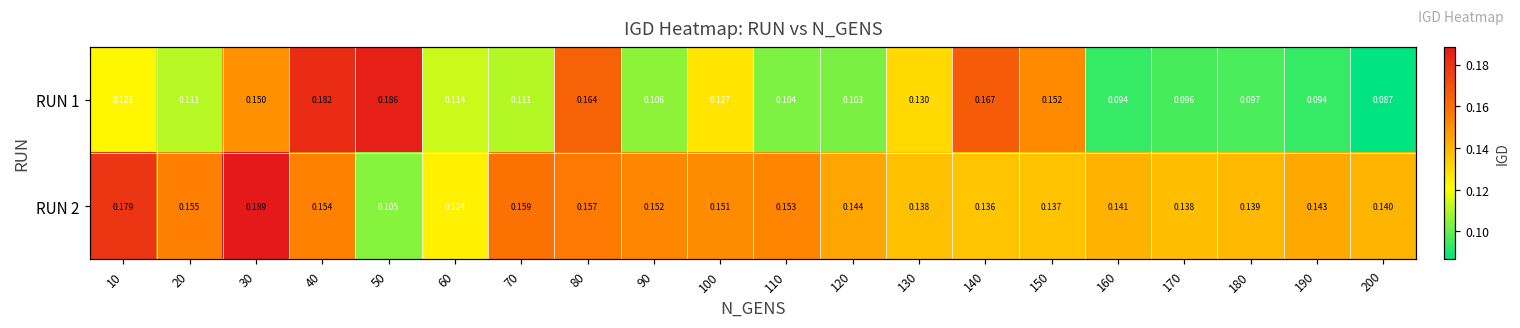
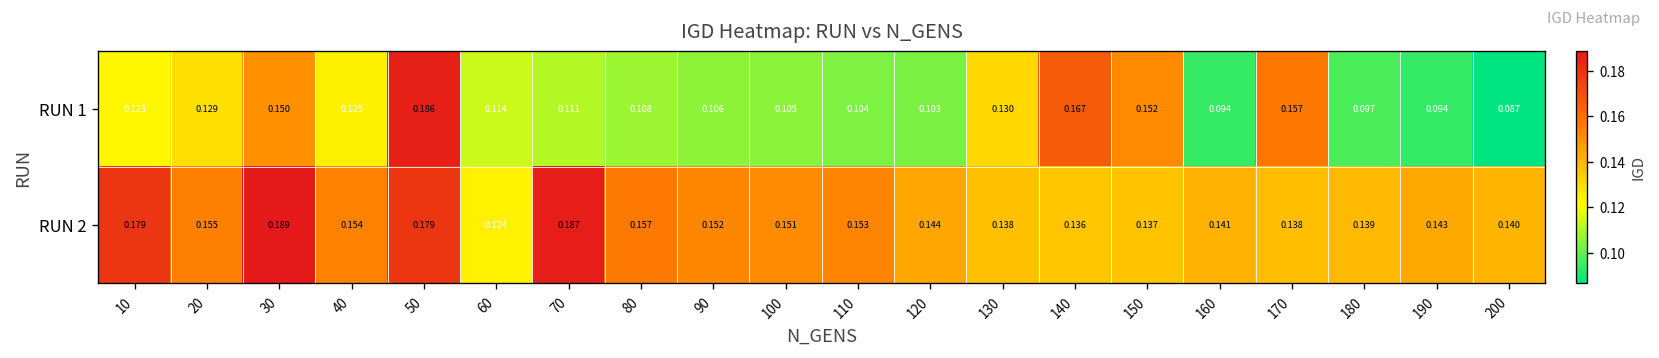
RUN 1, 20: 0.111 -> 0.129
RUN 1, 40: 0.182 -> 0.125
RUN 1, 80: 0.164 -> 0.108
RUN 1, 100: 0.127 -> 0.105
RUN 1, 170: 0.096 -> 0.157
RUN 2, 50: 0.105 -> 0.179
RUN 2, 70: 0.159 -> 0.187
